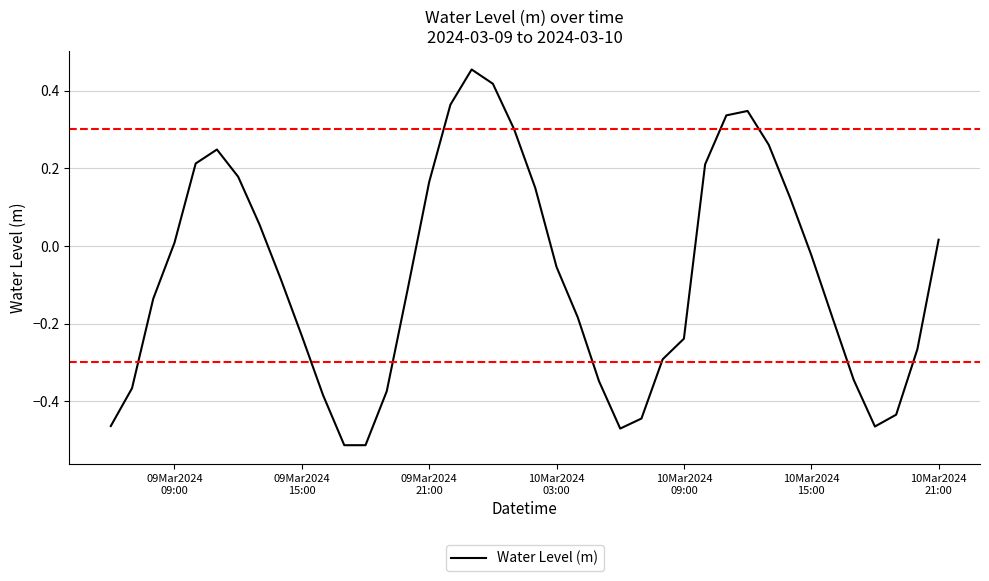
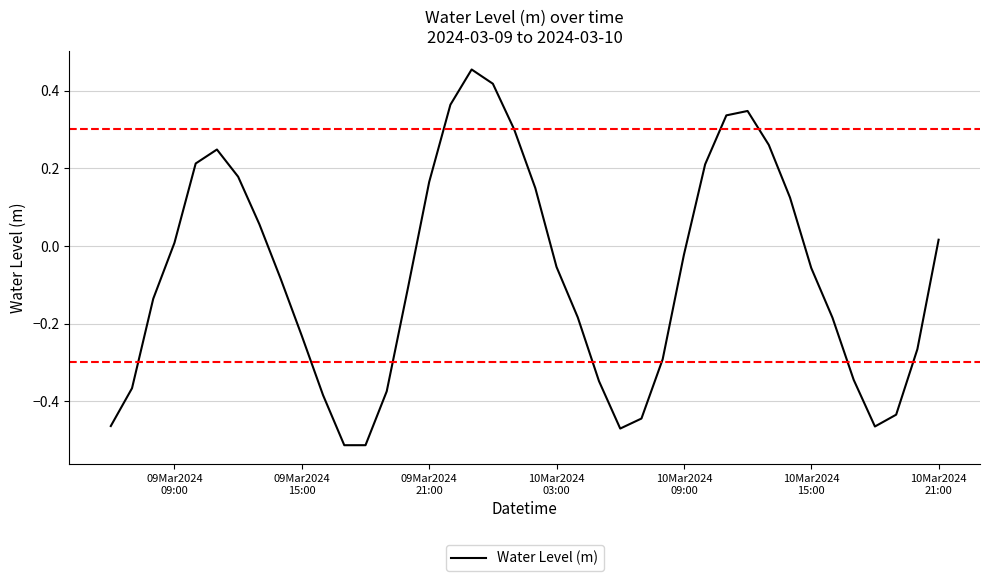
10Mar2024 09:00: -0.24 -> -0.02
10Mar2024 15:00: -0.02 -> -0.06
